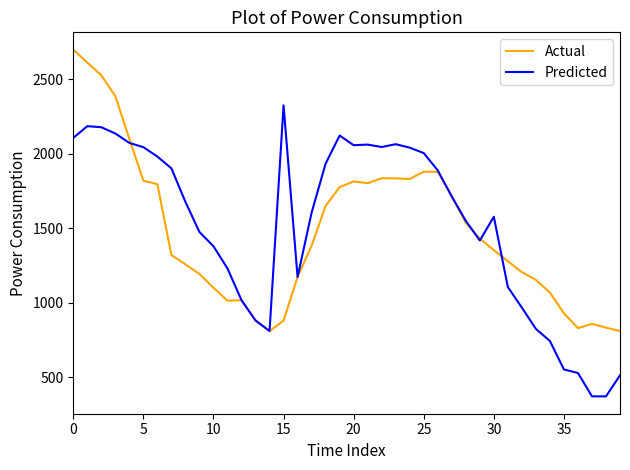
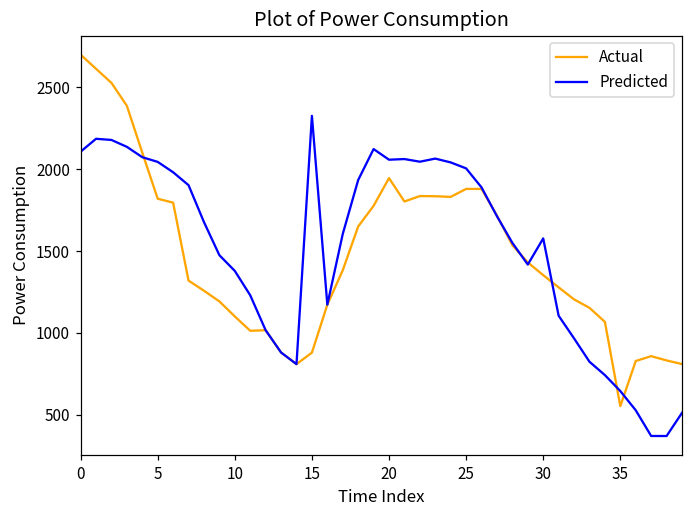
Actual, 20: 1810 -> 1950
Actual, 35: 930 -> 550
Predicted, 35: 550 -> 650
